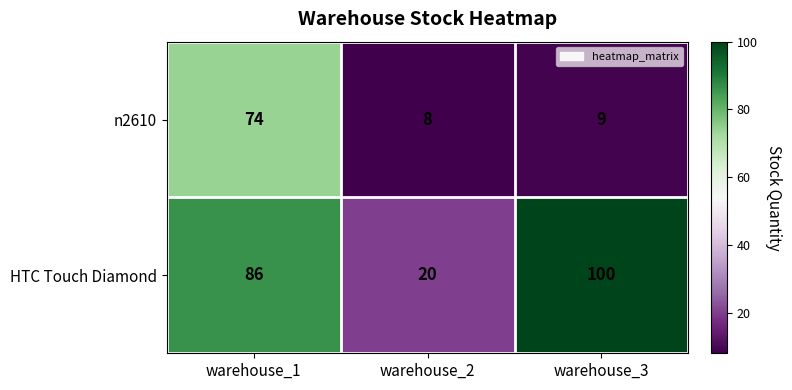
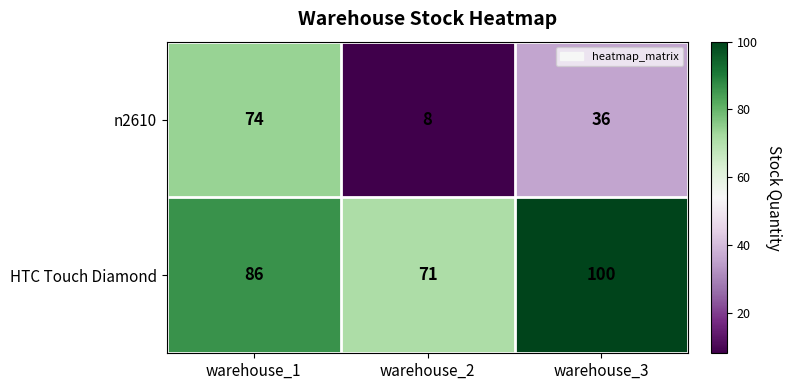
n2610, warehouse_3: 9 -> 36
HTC Touch Diamond, warehouse_2: 20 -> 71
